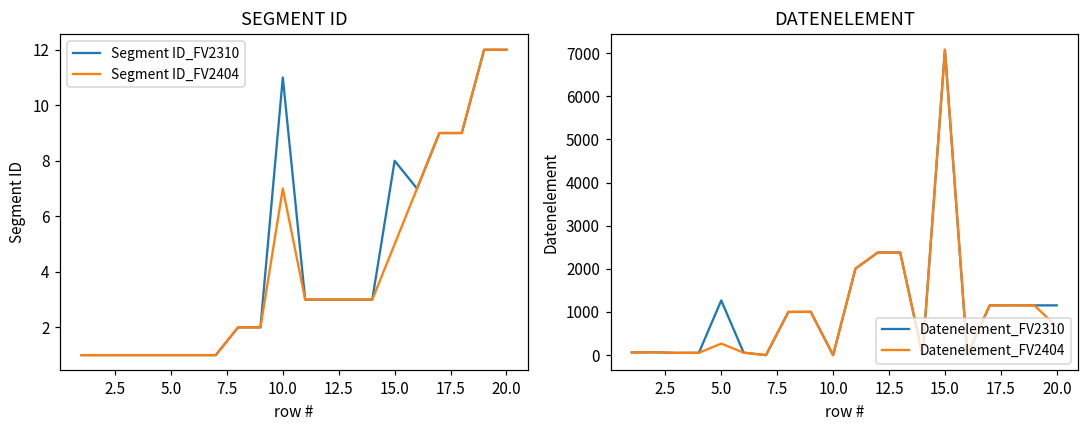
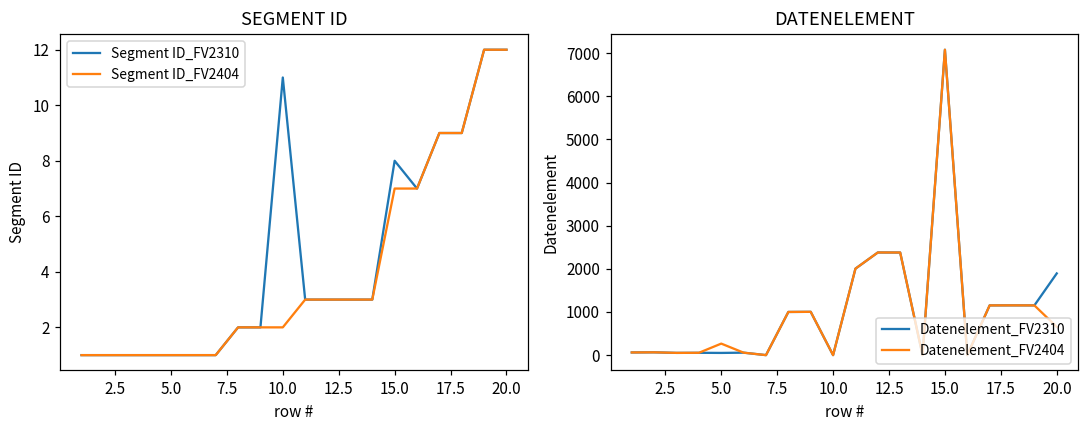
SEGMENT ID, Segment ID_FV2404, 10.0: 7 -> 2
SEGMENT ID, Segment ID_FV2404, 15.0: 5 -> 7
DATENELEMENT, Datenelement_FV2310, 5.0: 1300 -> 100
DATENELEMENT, Datenelement_FV2310, 20.0: 1200 -> 1900
